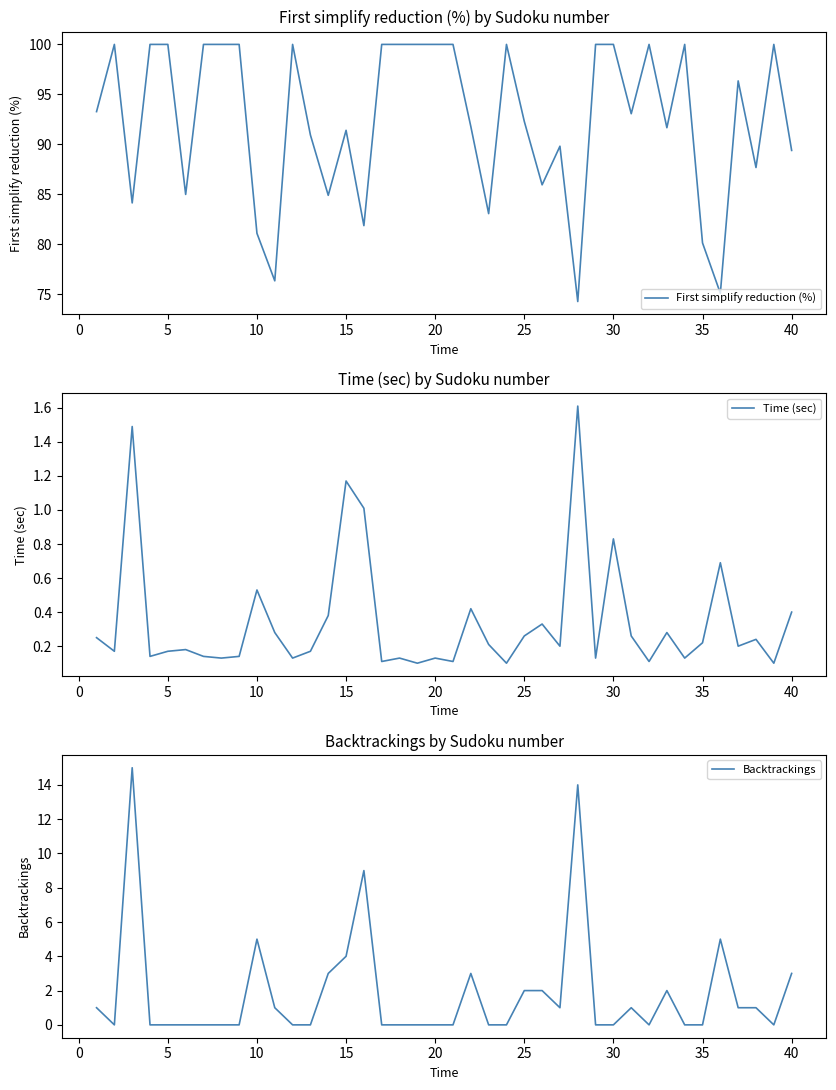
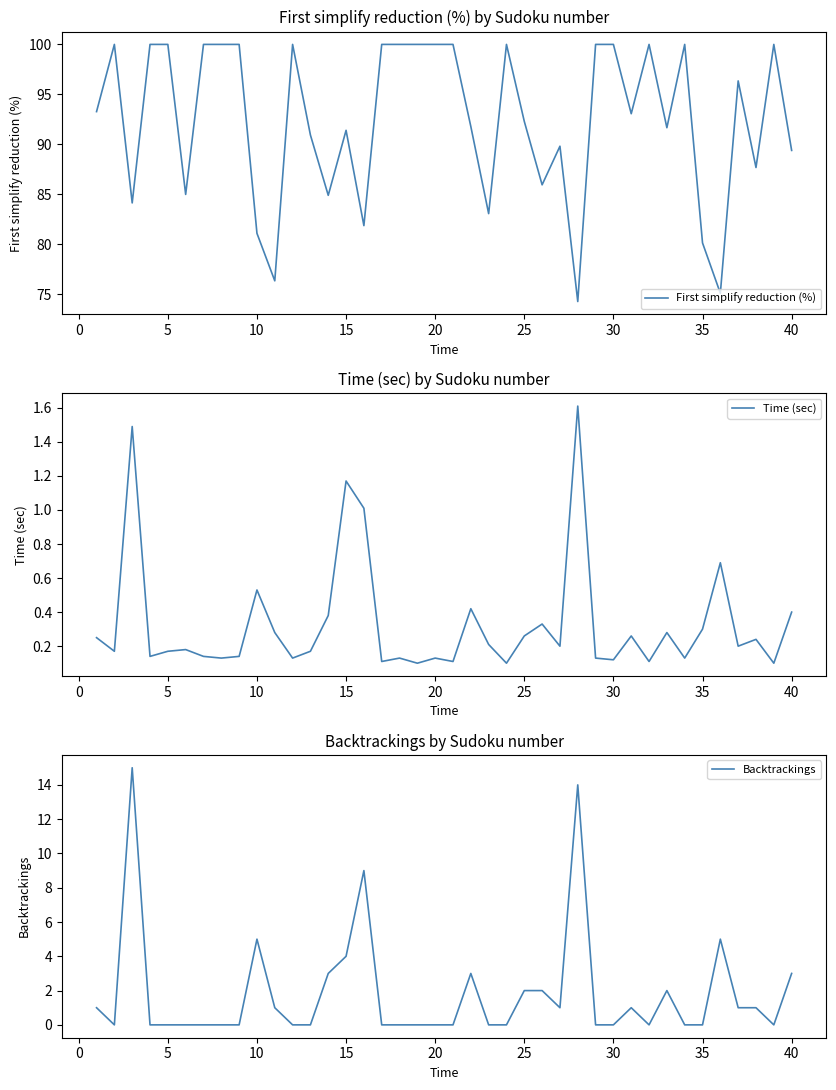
Time (sec) by Sudoku number, 30: 0.83 -> 0.12
Time (sec) by Sudoku number, 35: 0.22 -> 0.30
